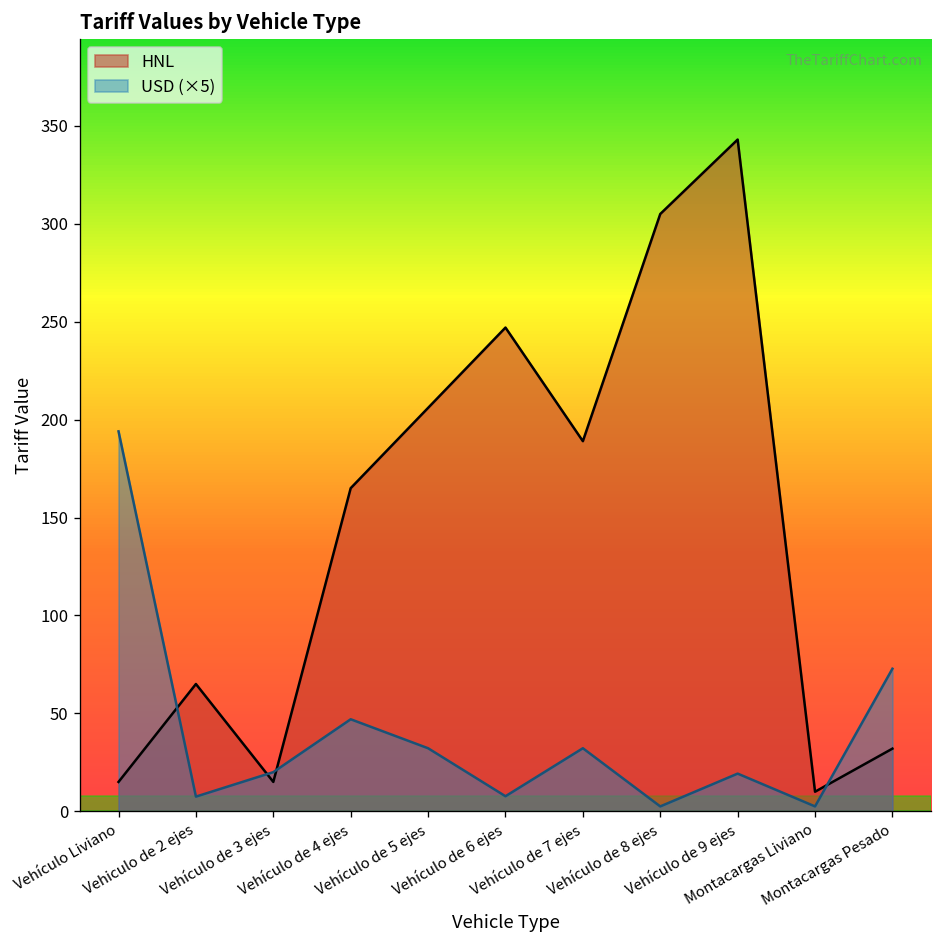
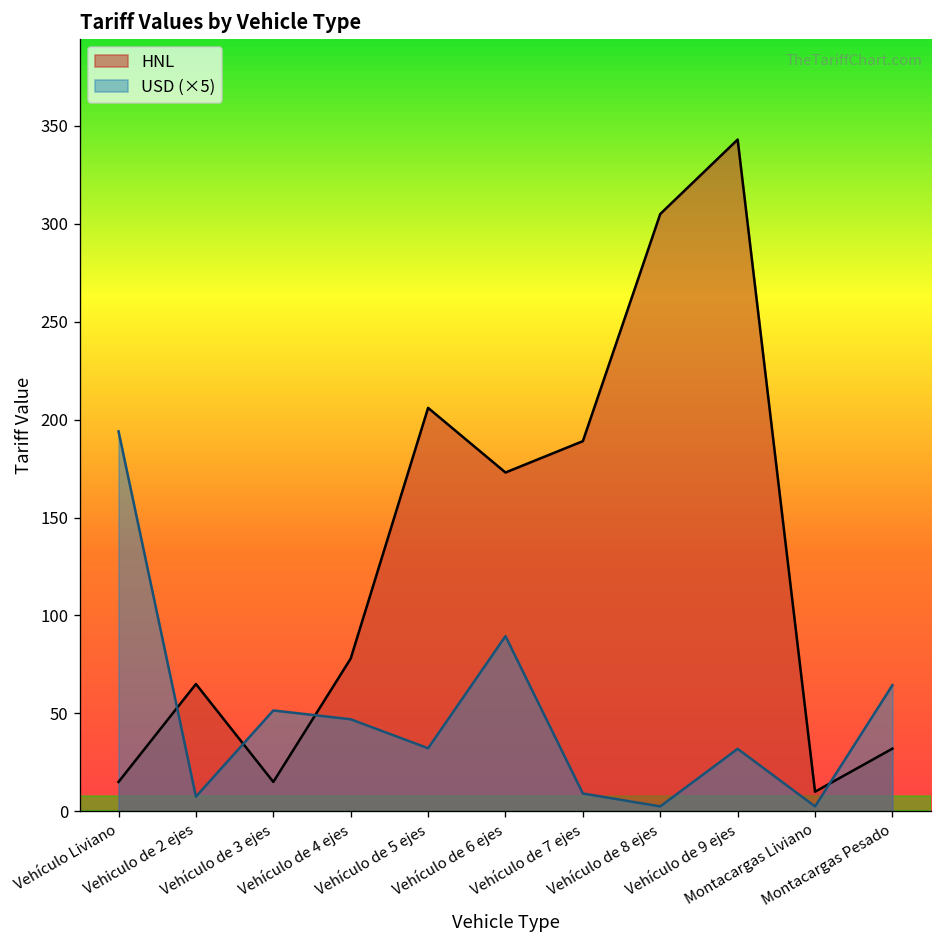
USD (×5), Vehículo de 3 ejes: 20 -> 52
HNL, Vehículo de 4 ejes: 165 -> 78
HNL, Vehículo de 6 ejes: 247 -> 173
USD (×5), Vehículo de 6 ejes: 8 -> 89
USD (×5), Vehículo de 7 ejes: 32 -> 9
USD (×5), Vehículo de 9 ejes: 19 -> 32
USD (×5), Montacargas Pesado: 73 -> 64
